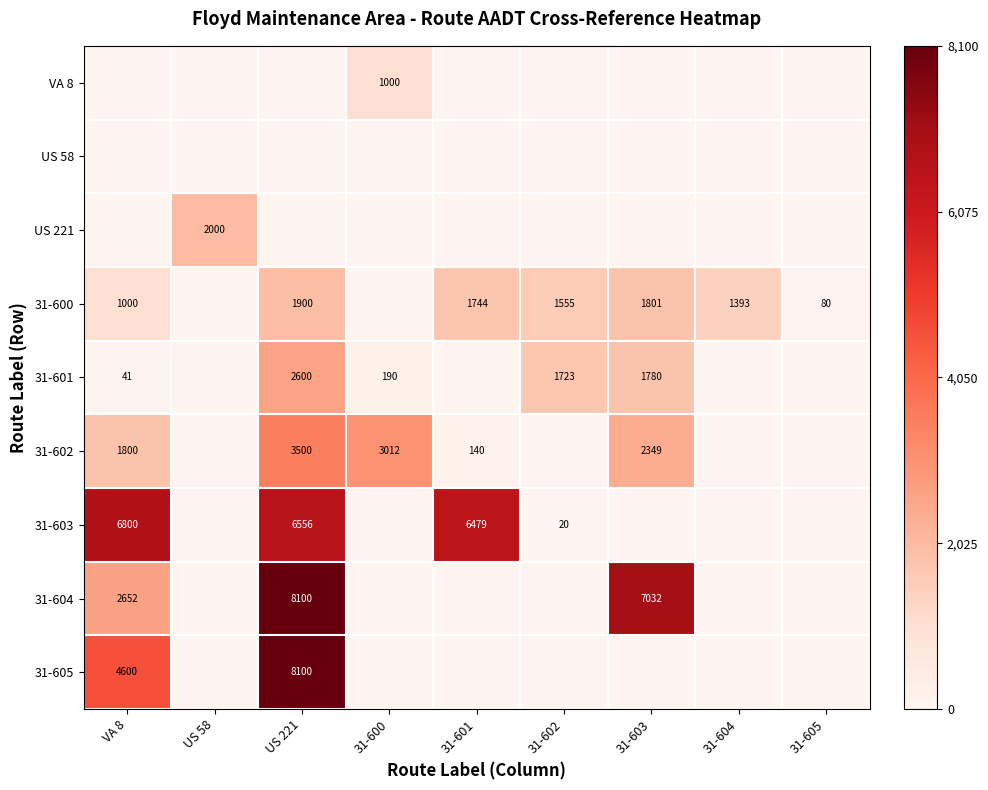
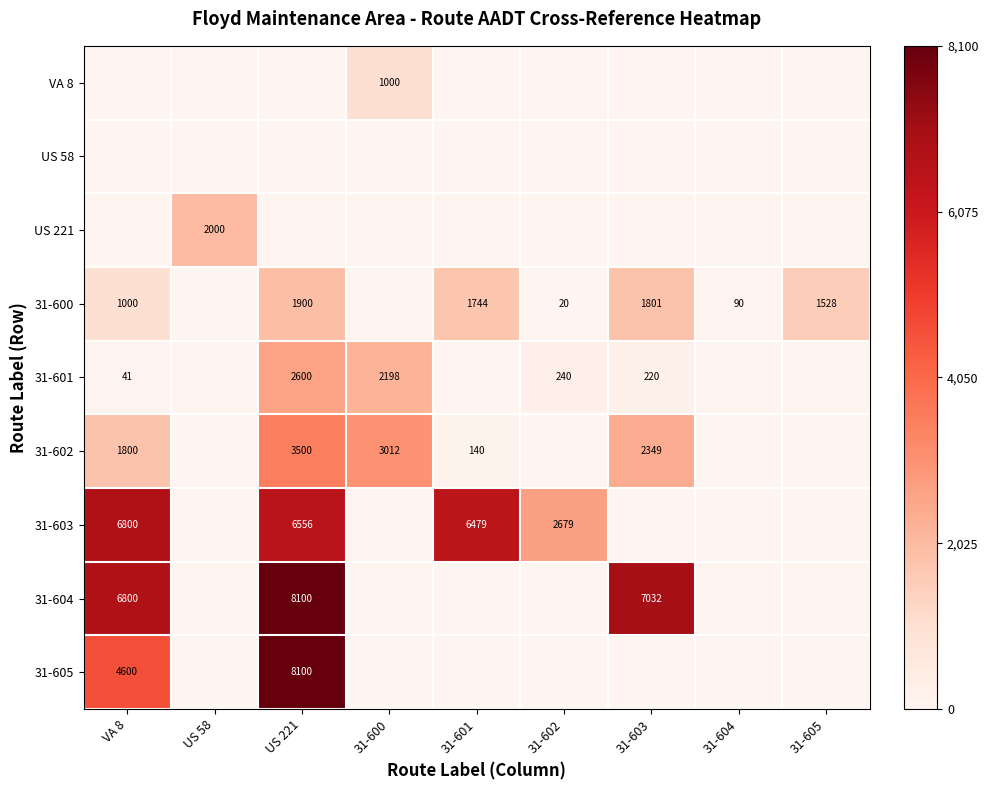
31-600, 31-602: 1555 -> 20
31-600, 31-604: 1393 -> 90
31-600, 31-605: 80 -> 1528
31-601, 31-600: 190 -> 2198
31-601, 31-602: 1723 -> 240
31-601, 31-603: 1780 -> 220
31-603, 31-602: 20 -> 2679
31-604, VA 8: 2652 -> 6800
